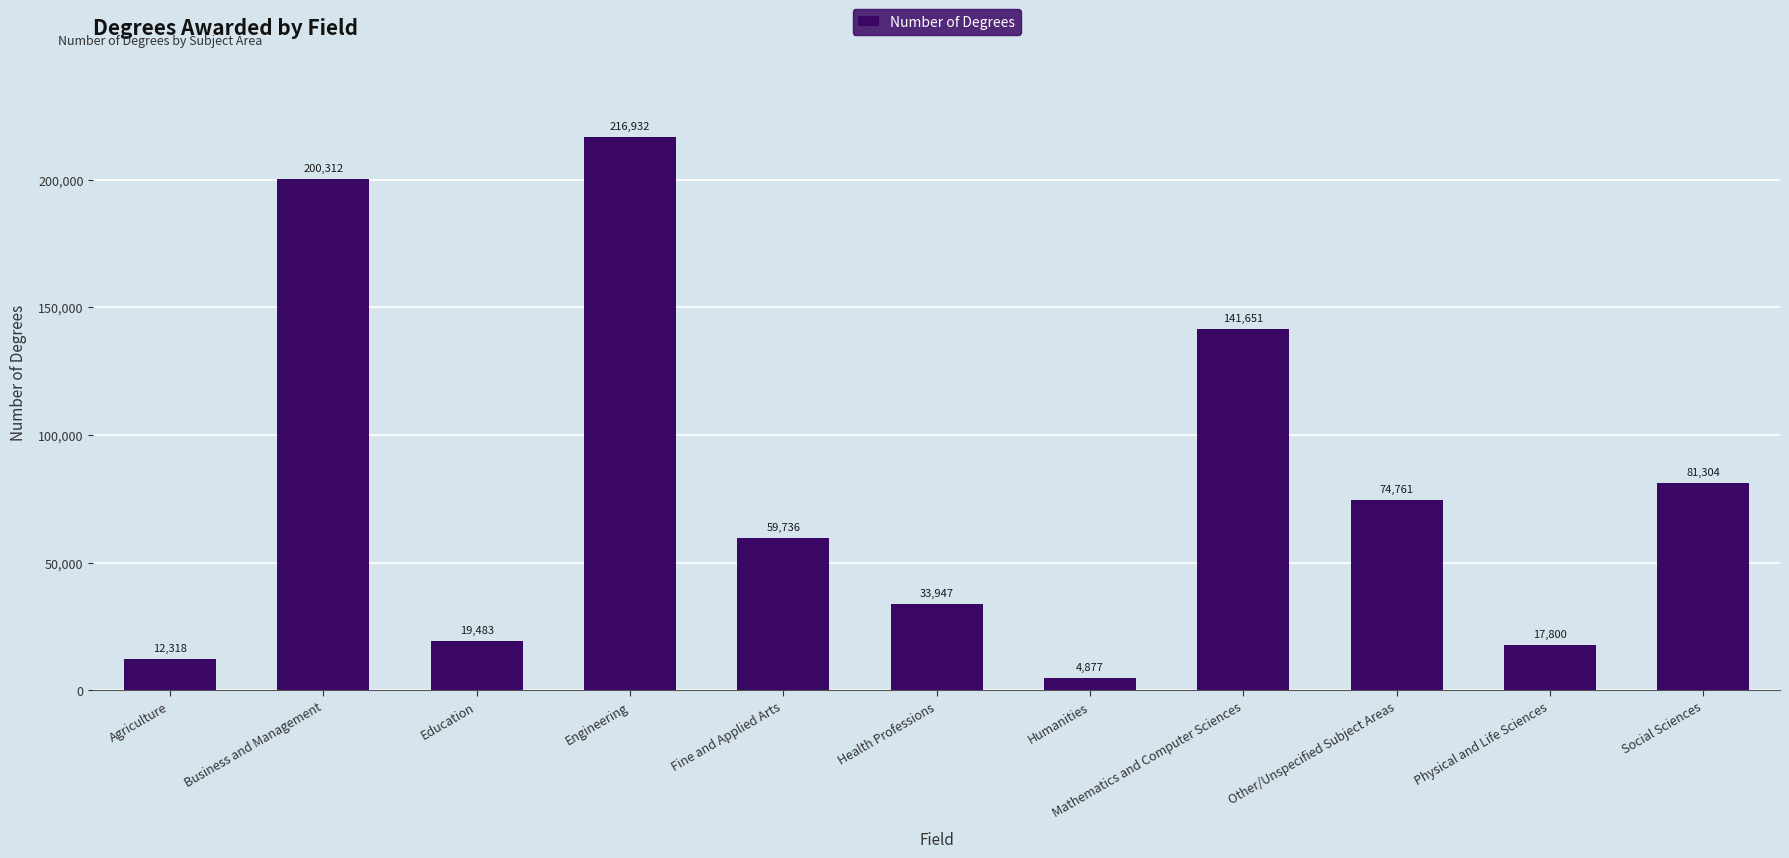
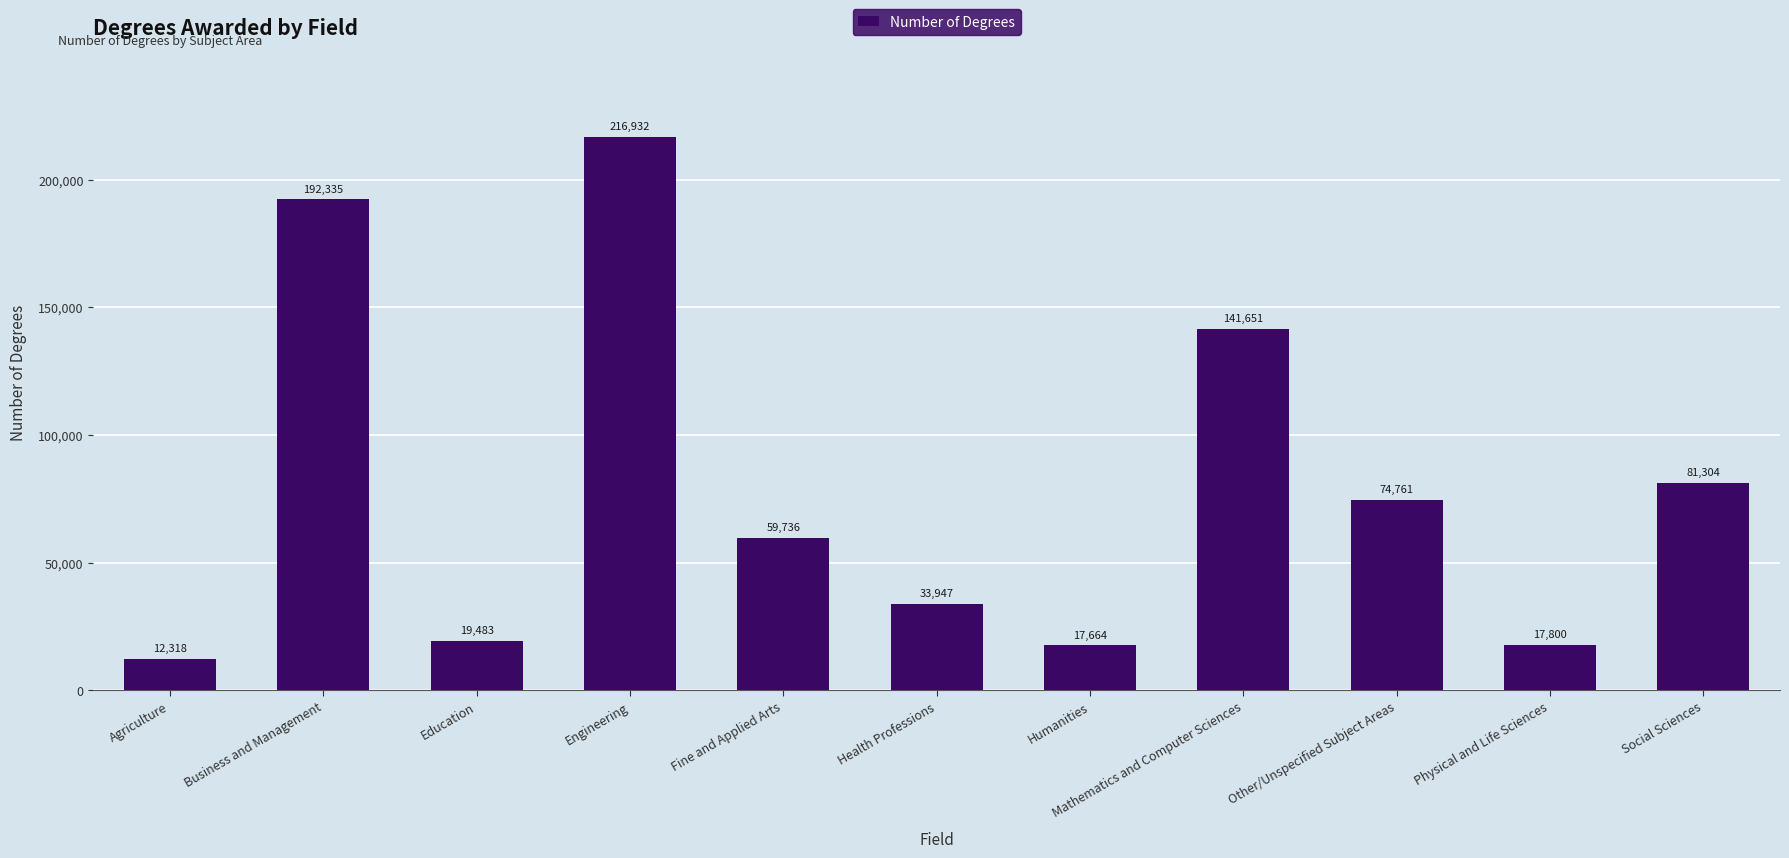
Business and Management: 200,312 -> 192,335
Humanities: 4,877 -> 17,664
